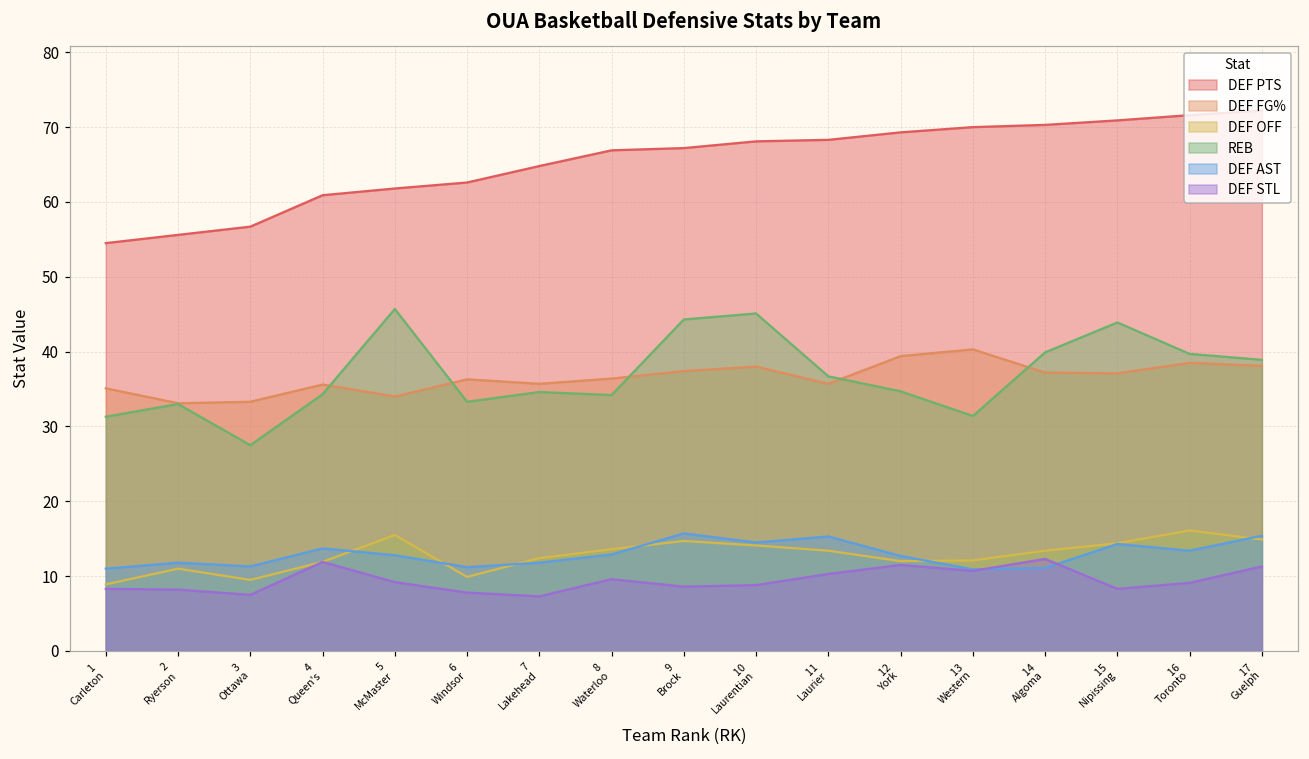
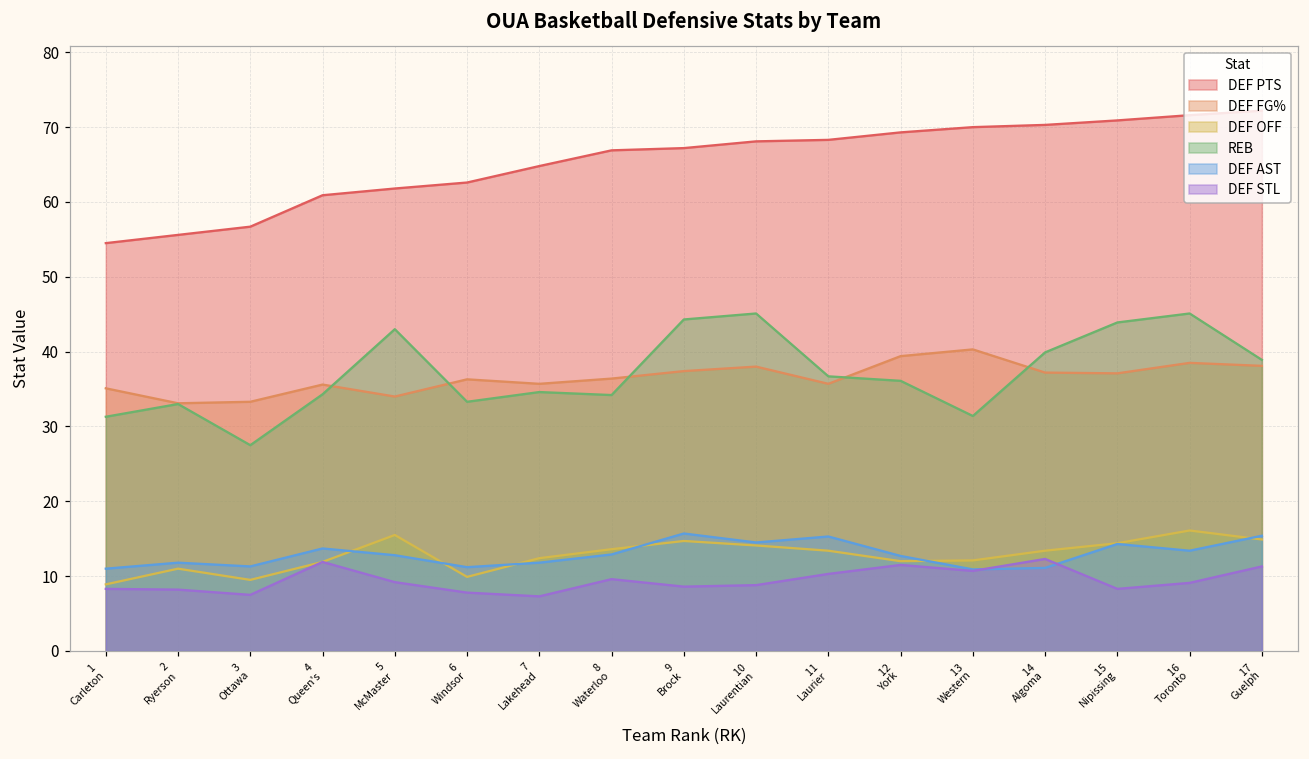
REB, 5 McMaster: 46 -> 43
REB, 12 York: 35 -> 36
REB, 16 Toronto: 40 -> 45
